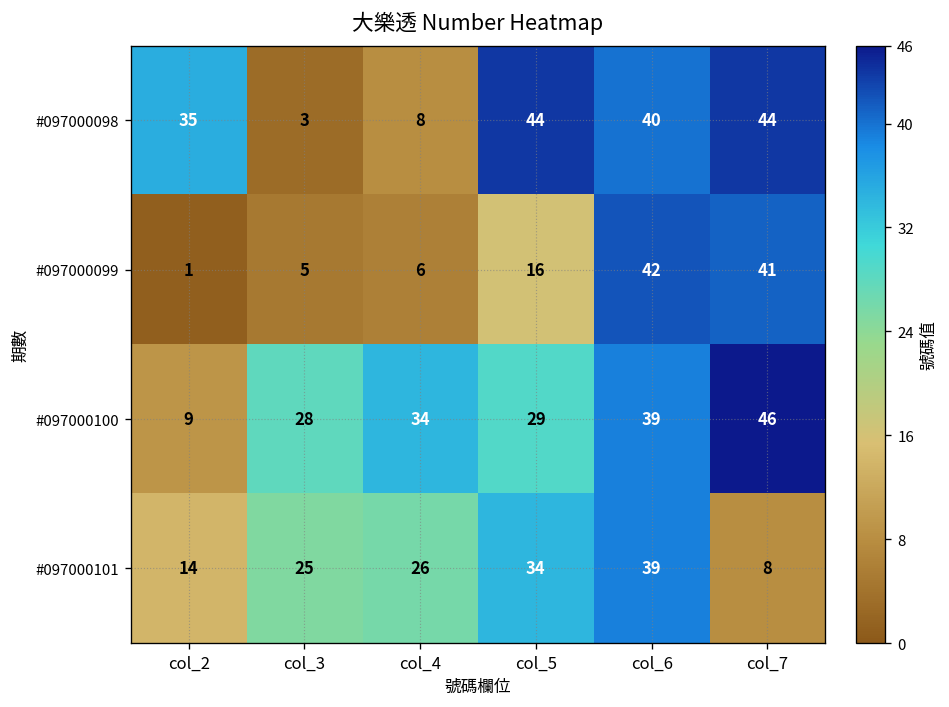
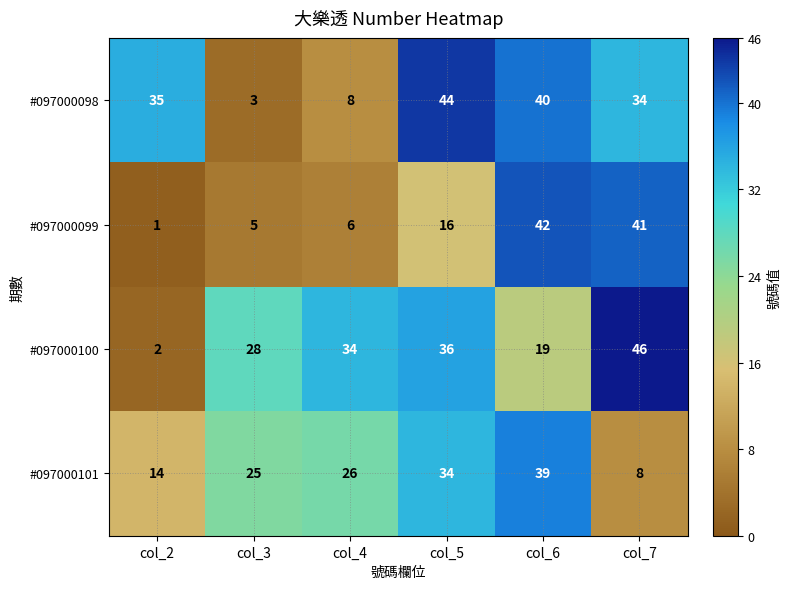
#097000098, col_7: 44 -> 34
#097000100, col_2: 9 -> 2
#097000100, col_5: 29 -> 36
#097000100, col_6: 39 -> 19
